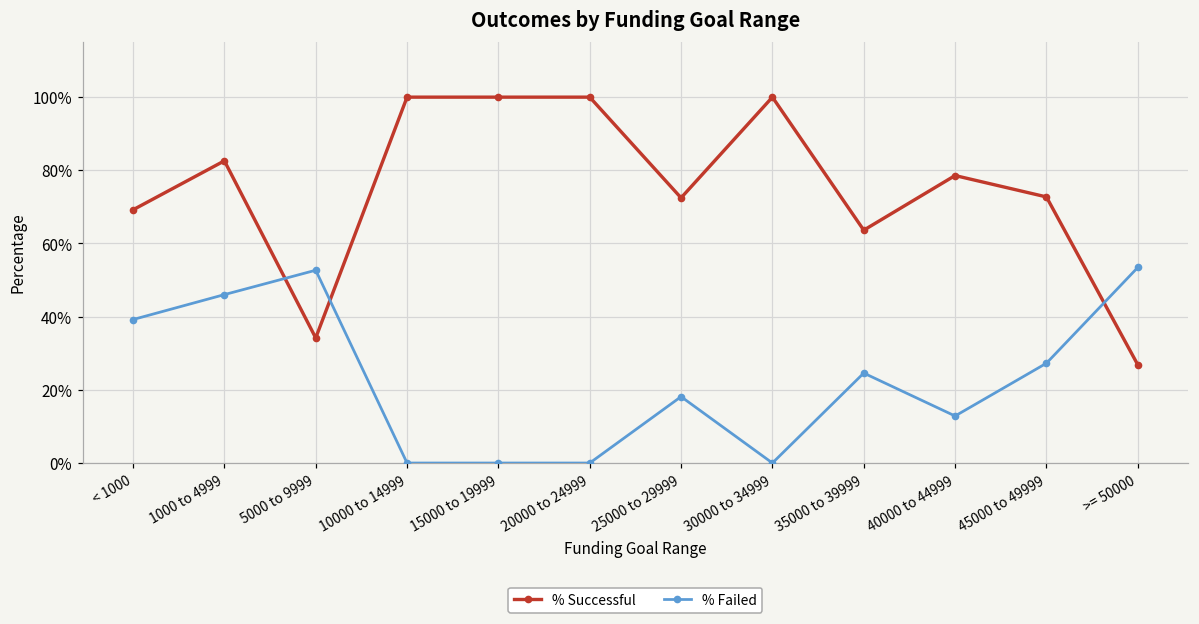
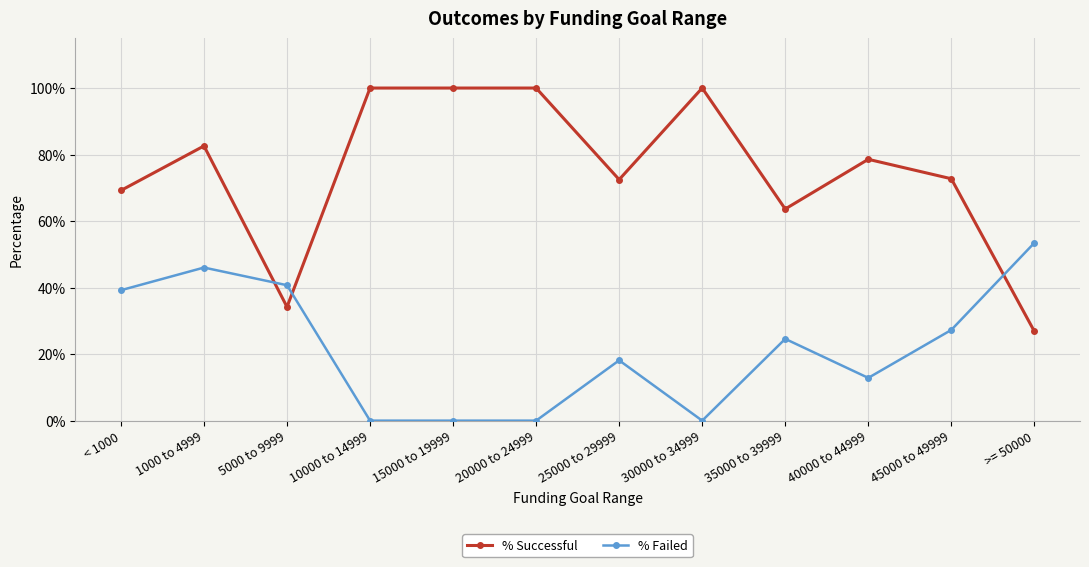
% Failed, 5000 to 9999: 53% -> 41%
